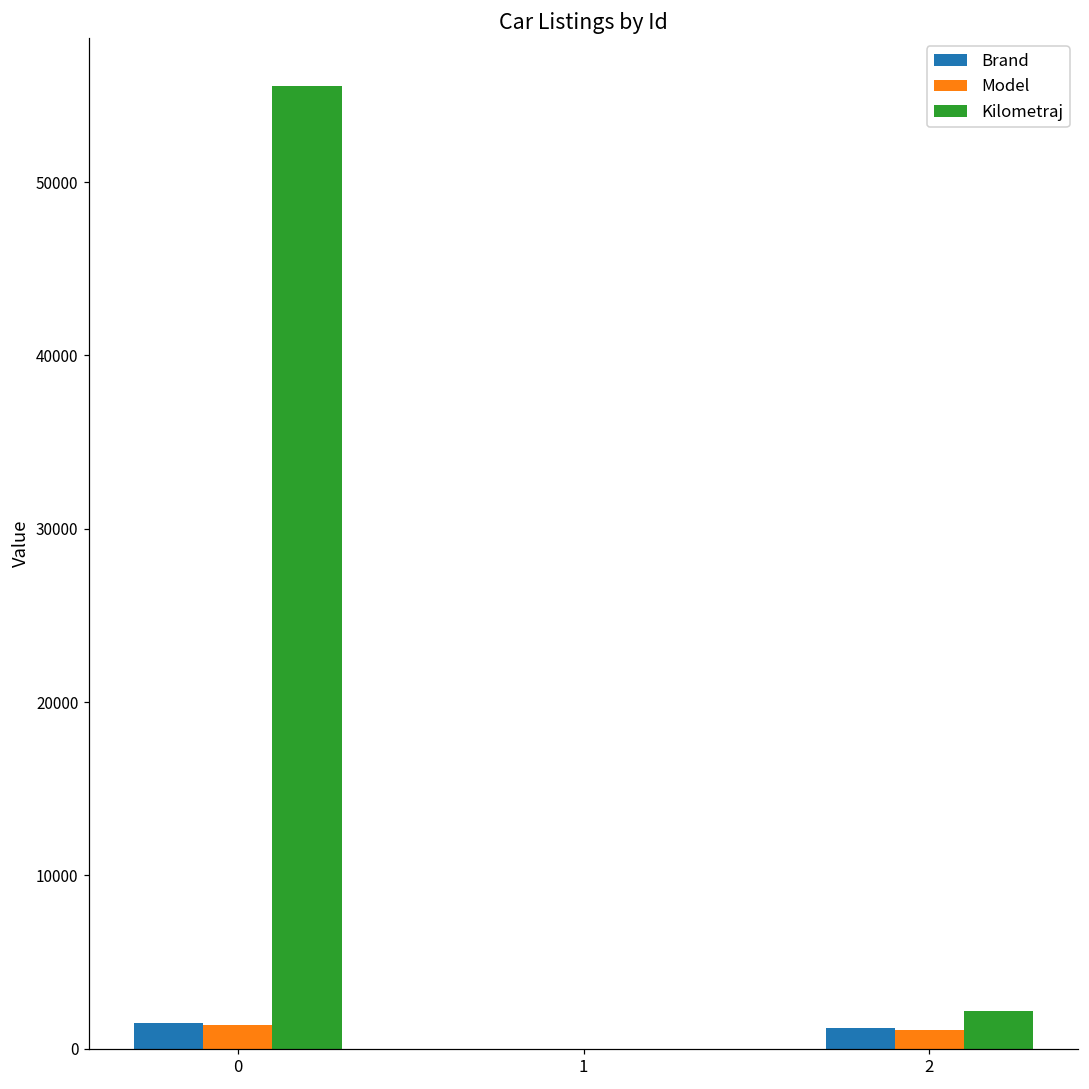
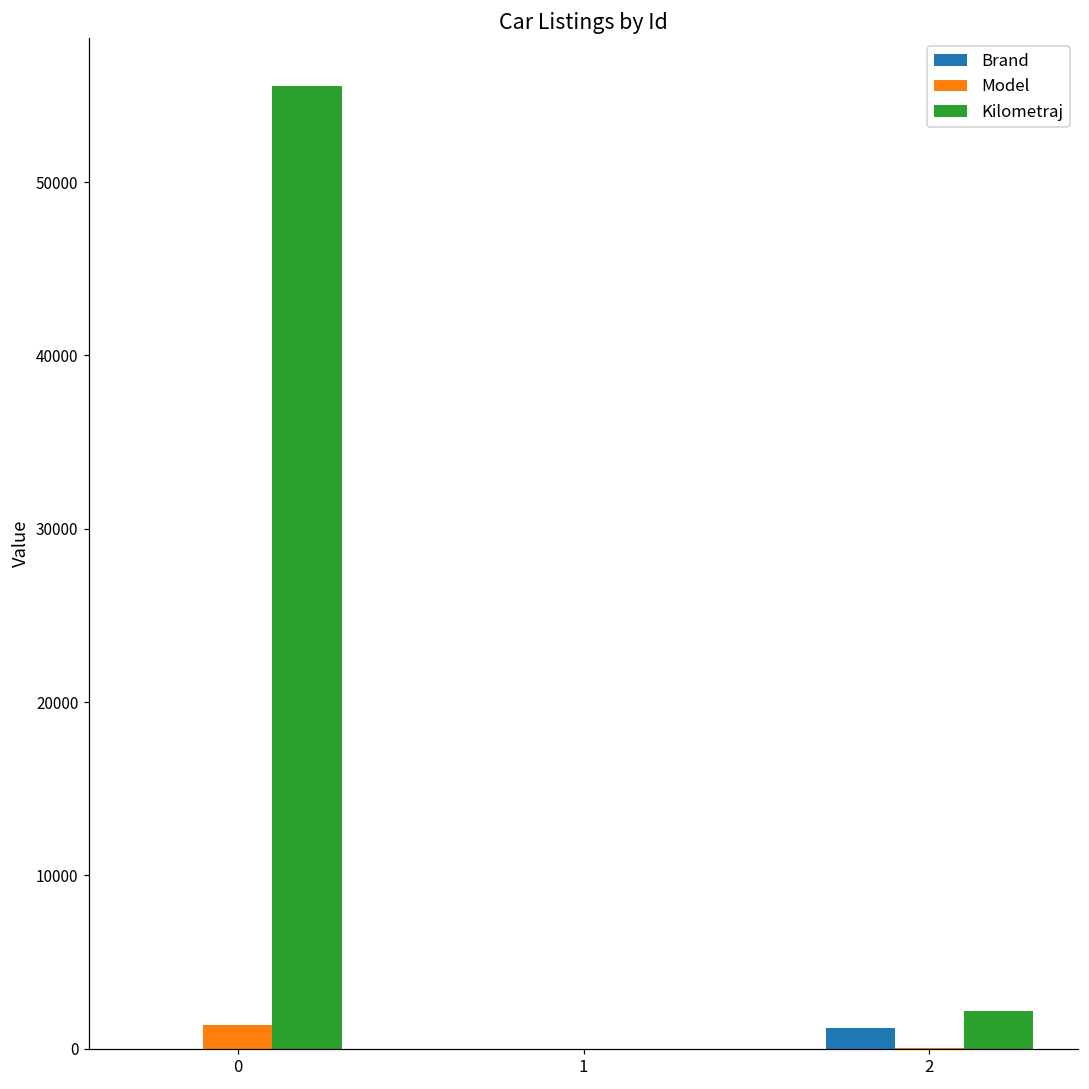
Brand, 0: 1500 -> 0
Model, 2: 1100 -> 0
